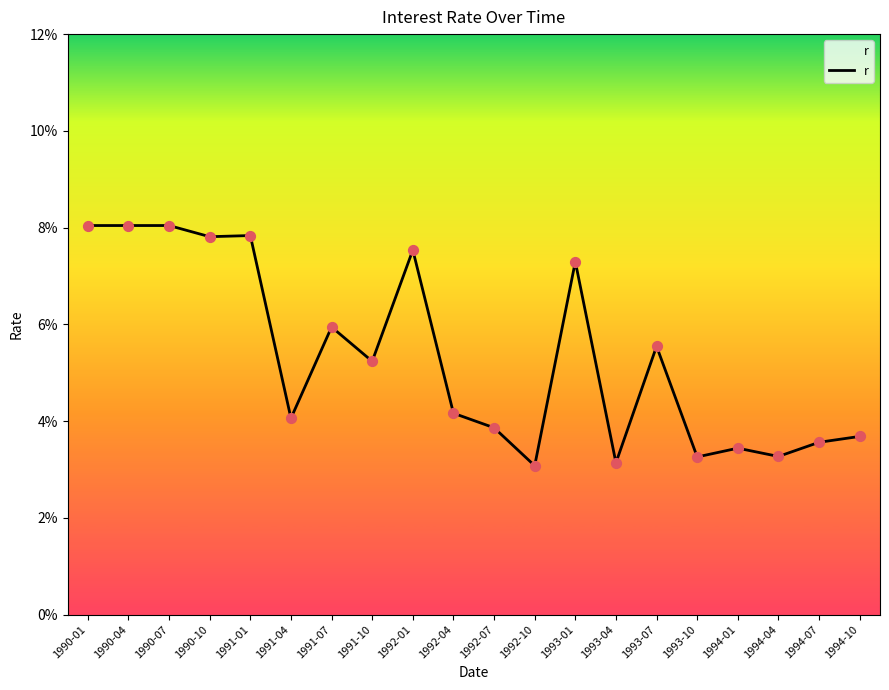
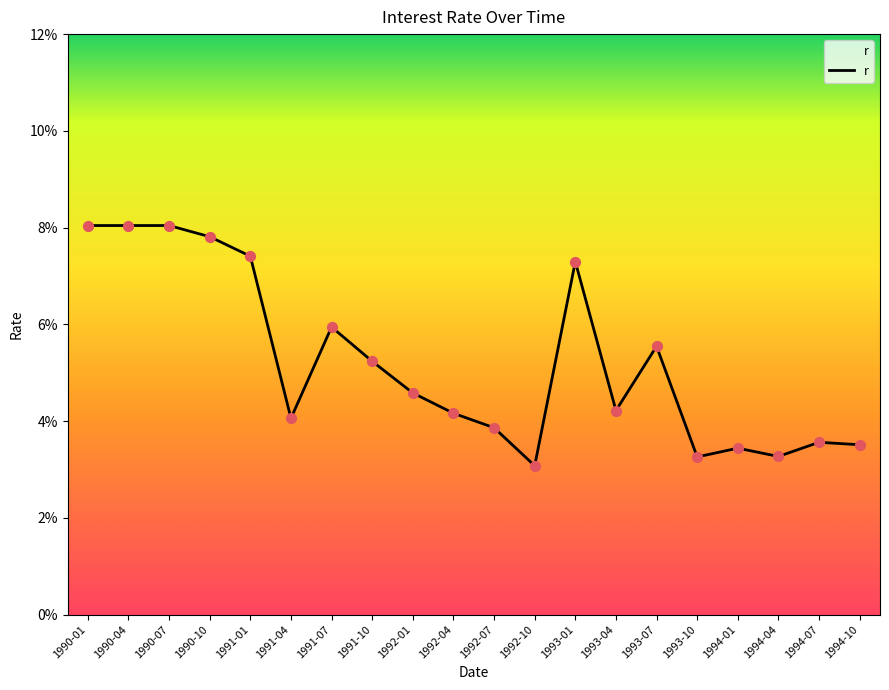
1991-01: 7.8% -> 7.4%
1992-01: 7.5% -> 4.6%
1993-04: 3.1% -> 4.2%
1994-10: 3.7% -> 3.5%
